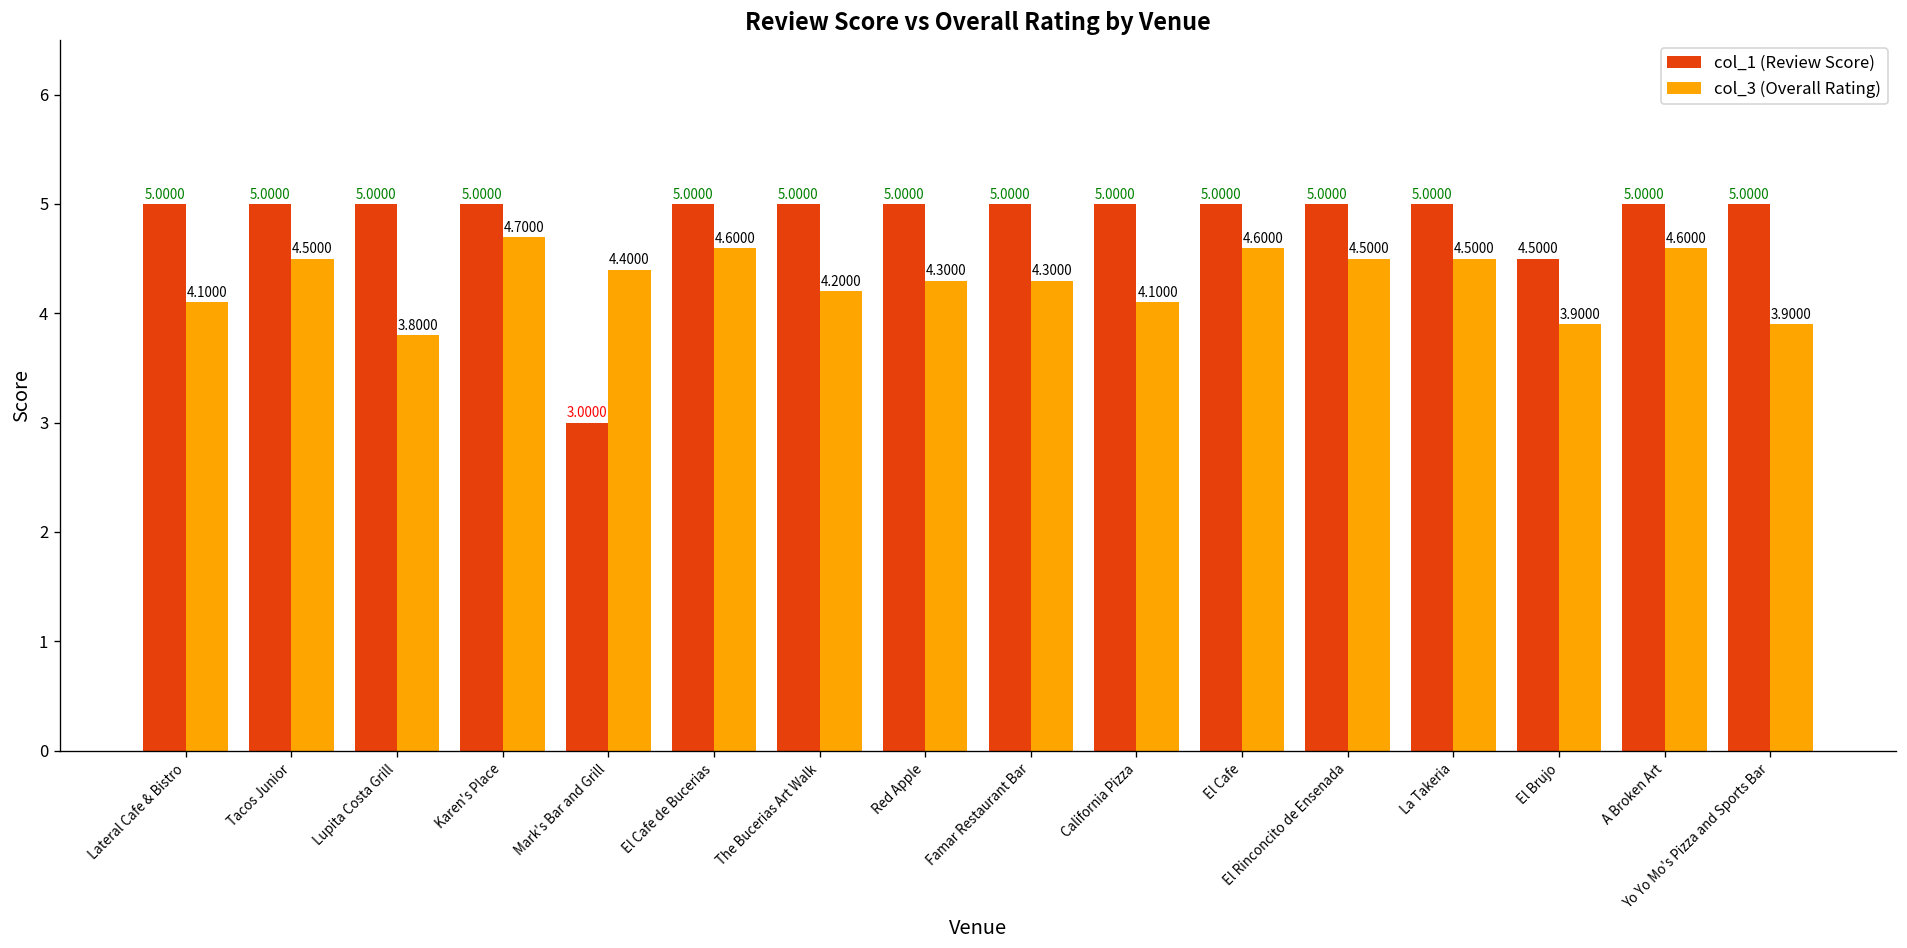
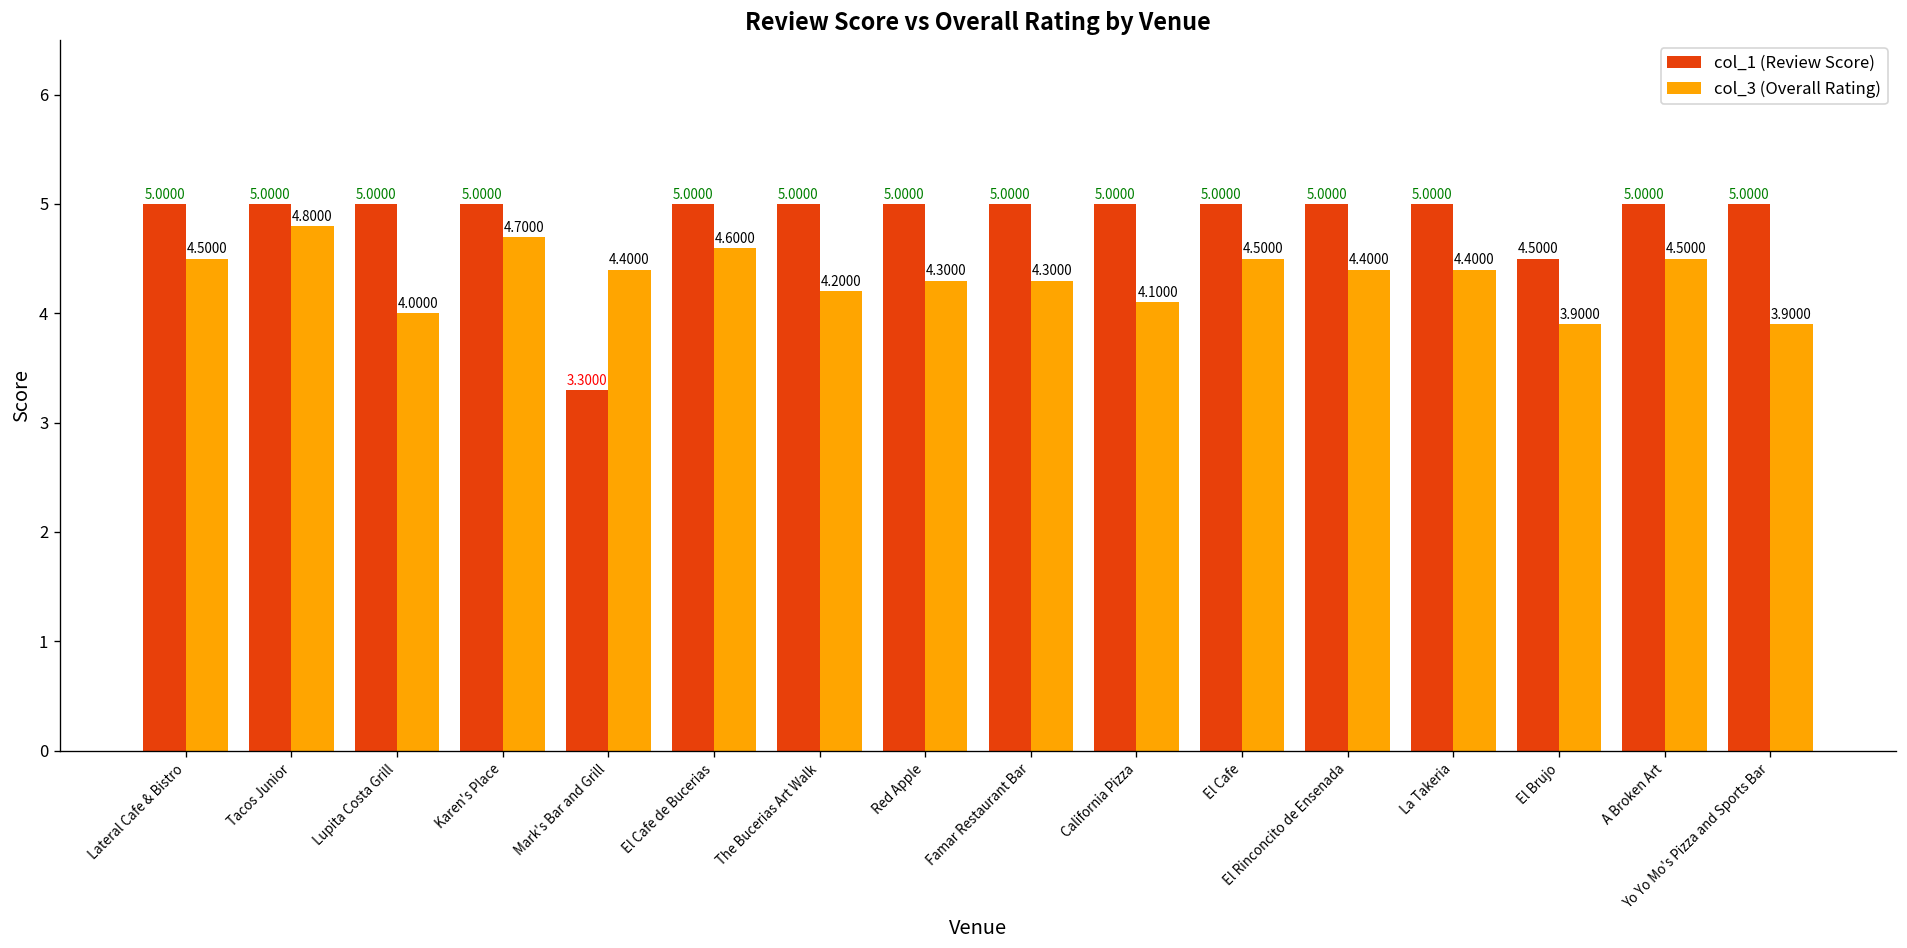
col_3 (Overall Rating), Lateral Cafe & Bistro: 4.1000 -> 4.5000
col_3 (Overall Rating), Tacos Junior: 4.5000 -> 4.8000
col_3 (Overall Rating), Lupita Costa Grill: 3.8000 -> 4.0000
col_1 (Review Score), Mark's Bar and Grill: 3.0000 -> 3.3000
col_3 (Overall Rating), El Cafe: 4.6000 -> 4.5000
col_3 (Overall Rating), El Rinconcito de Ensenada: 4.5000 -> 4.4000
col_3 (Overall Rating), La Takeria: 4.5000 -> 4.4000
col_3 (Overall Rating), A Broken Art: 4.6000 -> 4.5000
